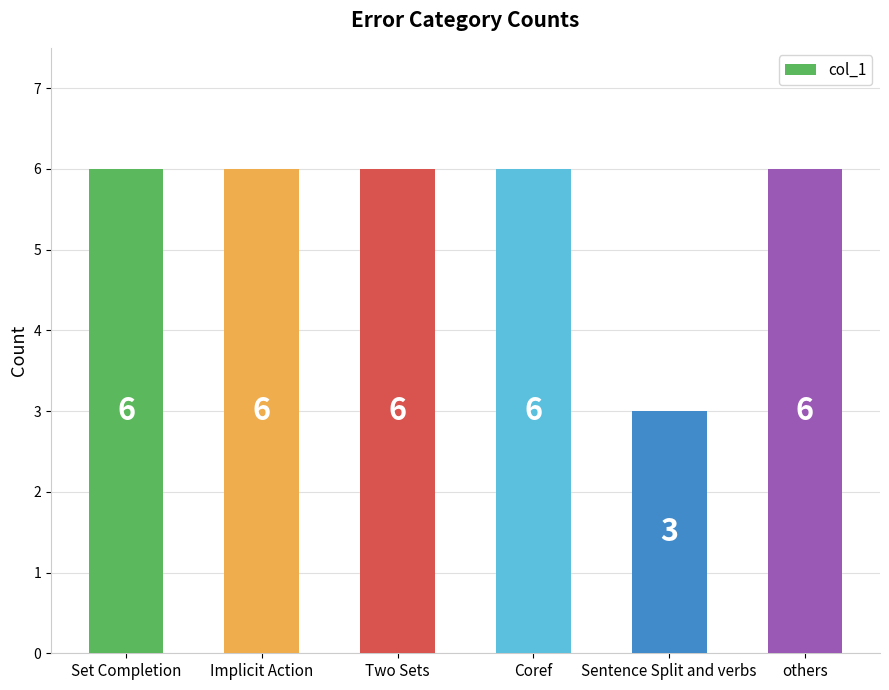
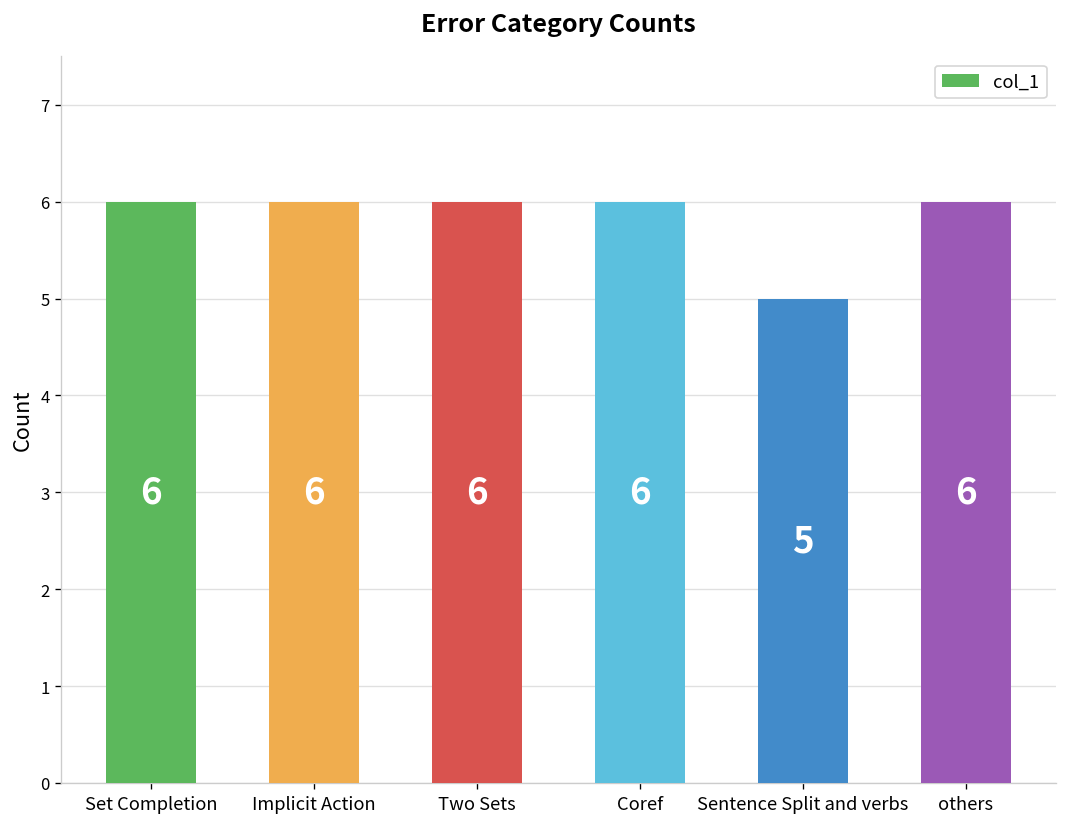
Sentence Split and verbs: 3 -> 5
